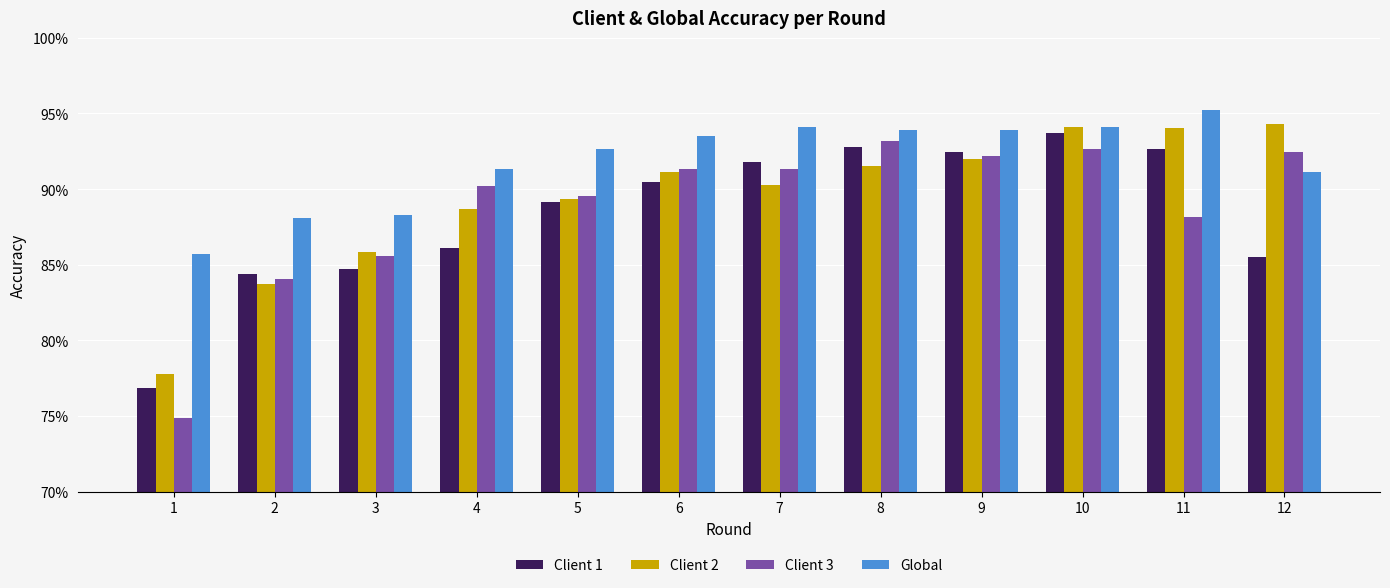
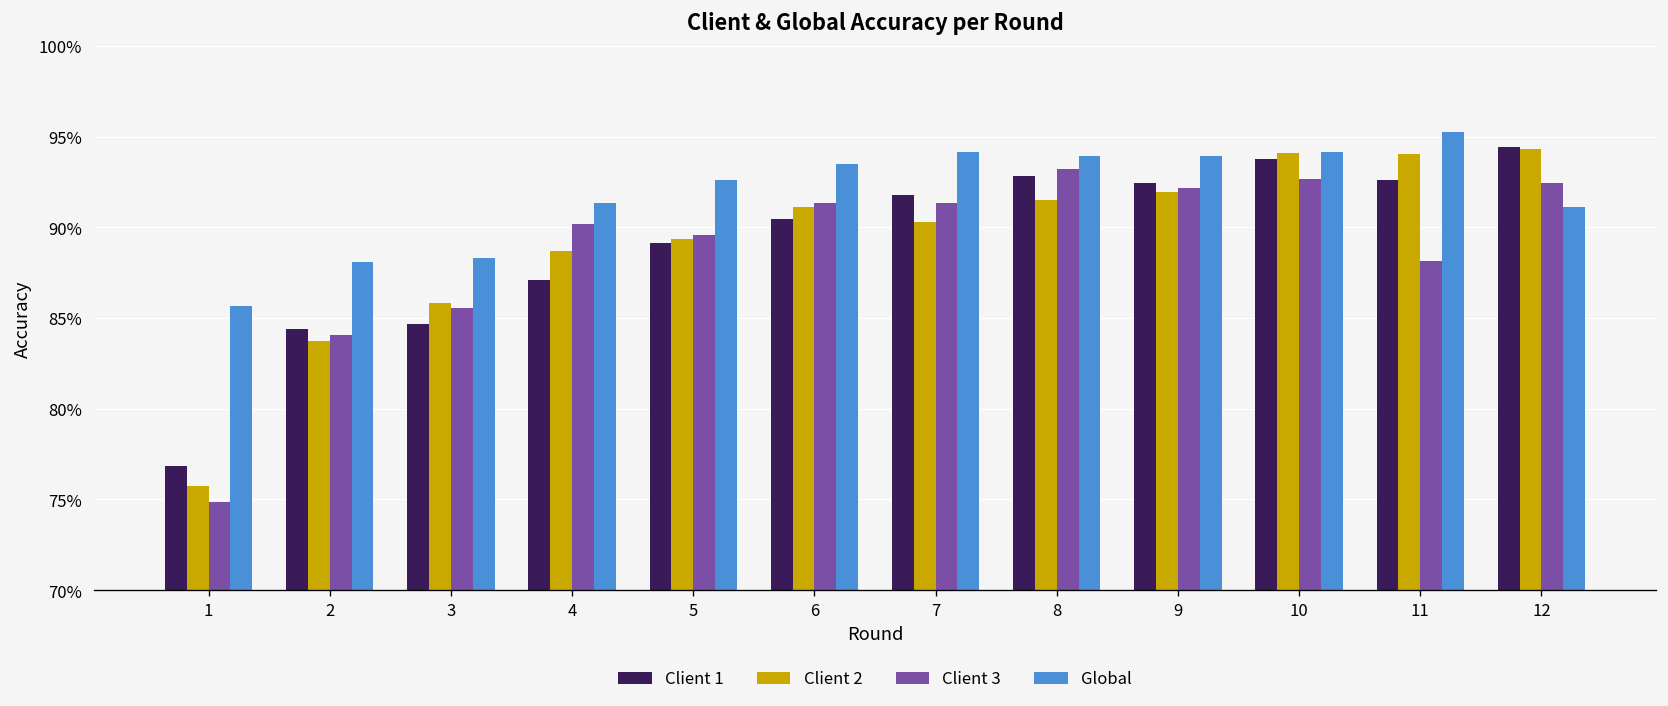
Client 2, 1: 77.8% -> 75.7%
Client 1, 4: 86.1% -> 87.1%
Client 1, 12: 85.5% -> 94.4%
